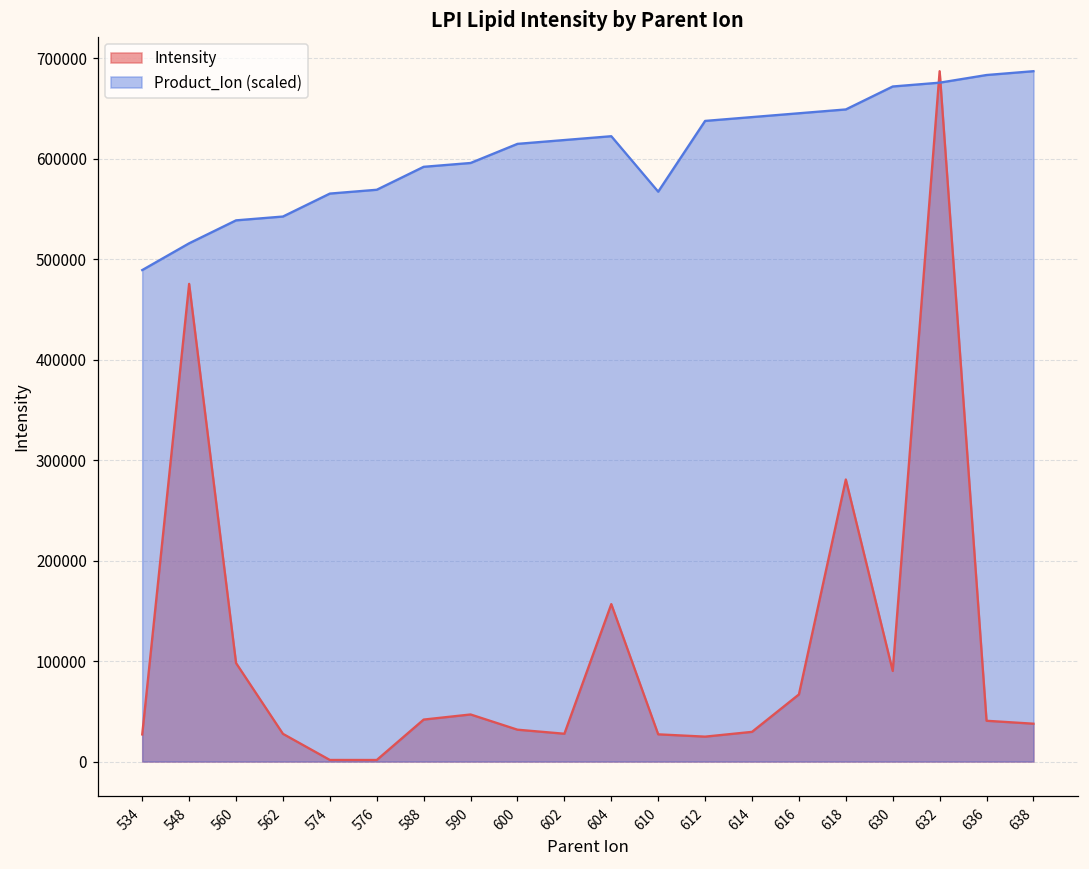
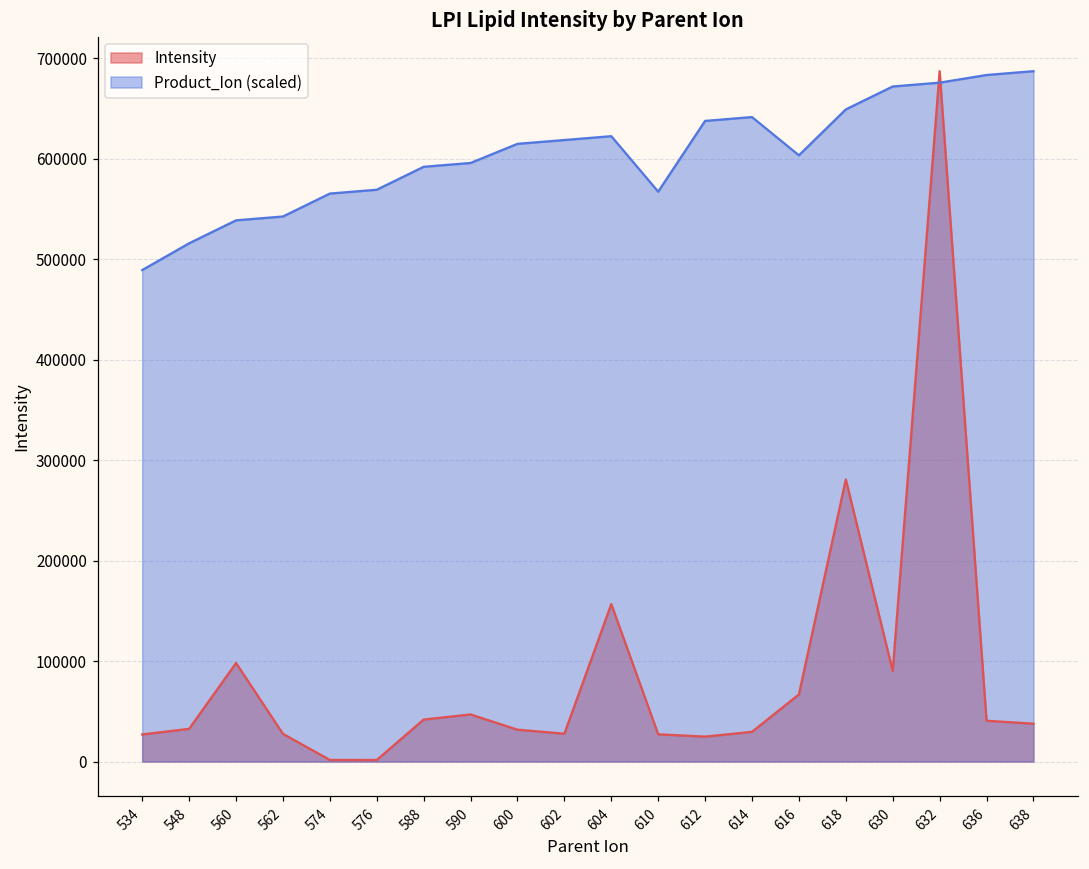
Intensity, 548: 480000 -> 30000
Product_Ion (scaled), 616: 650000 -> 600000
